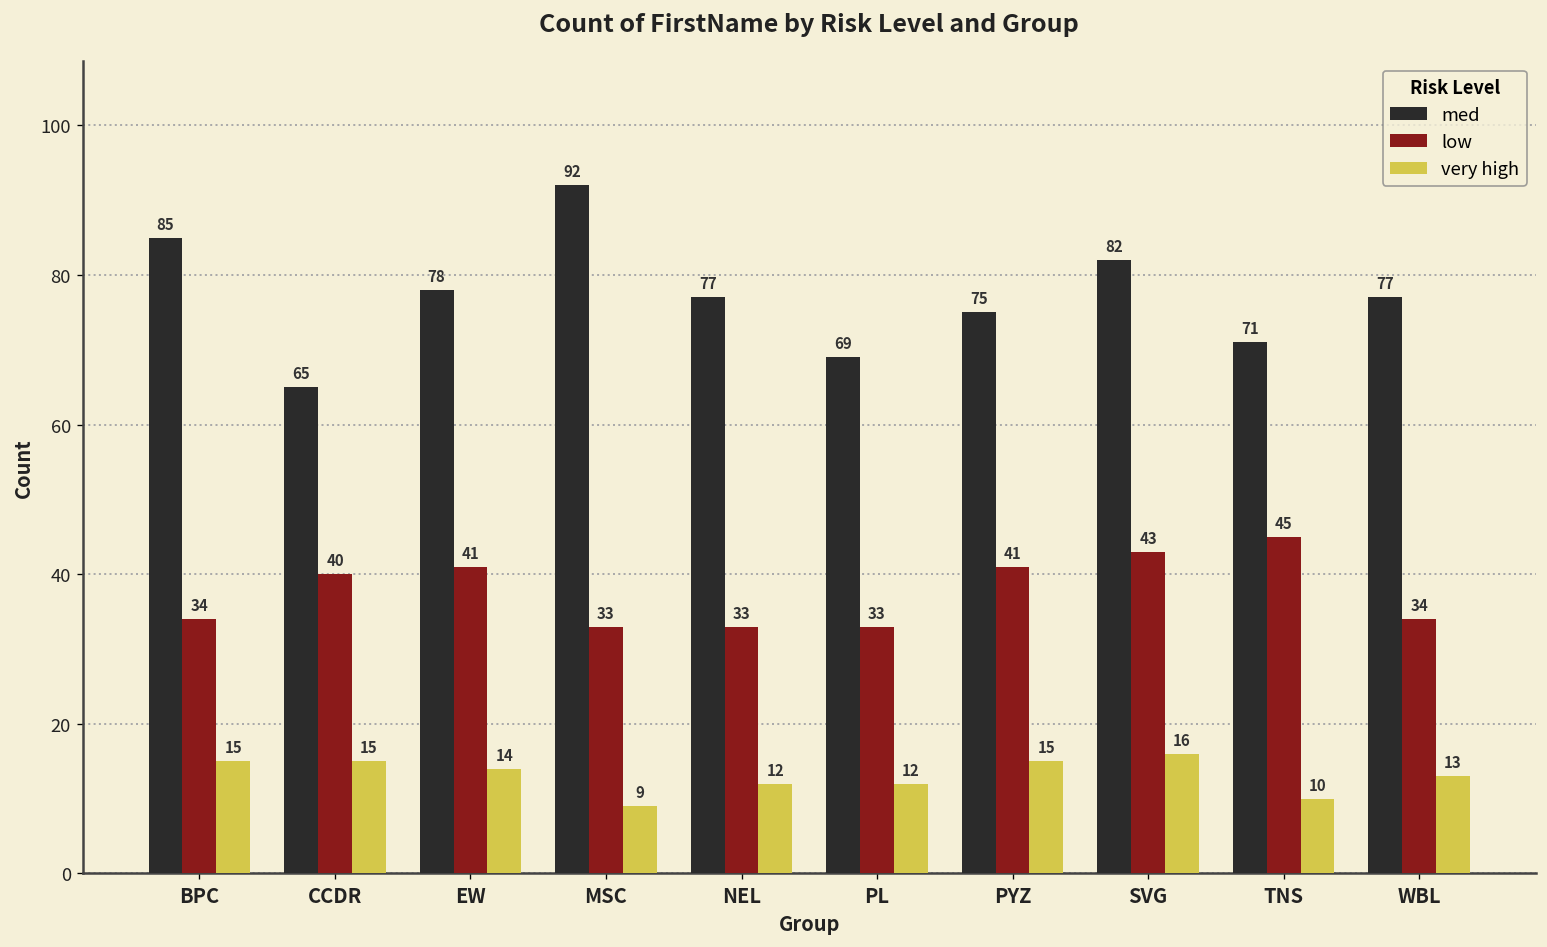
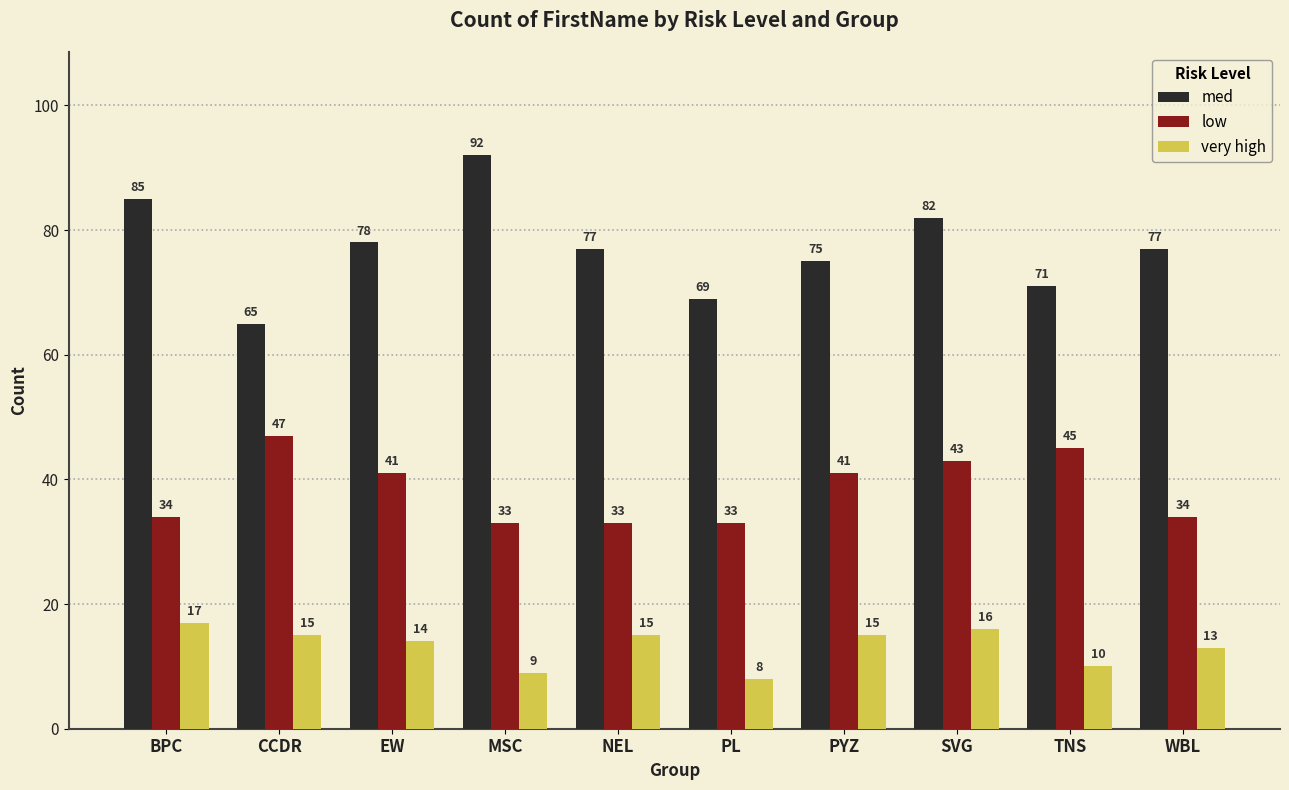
very high, BPC: 15 -> 17
low, CCDR: 40 -> 47
very high, NEL: 12 -> 15
very high, PL: 12 -> 8
